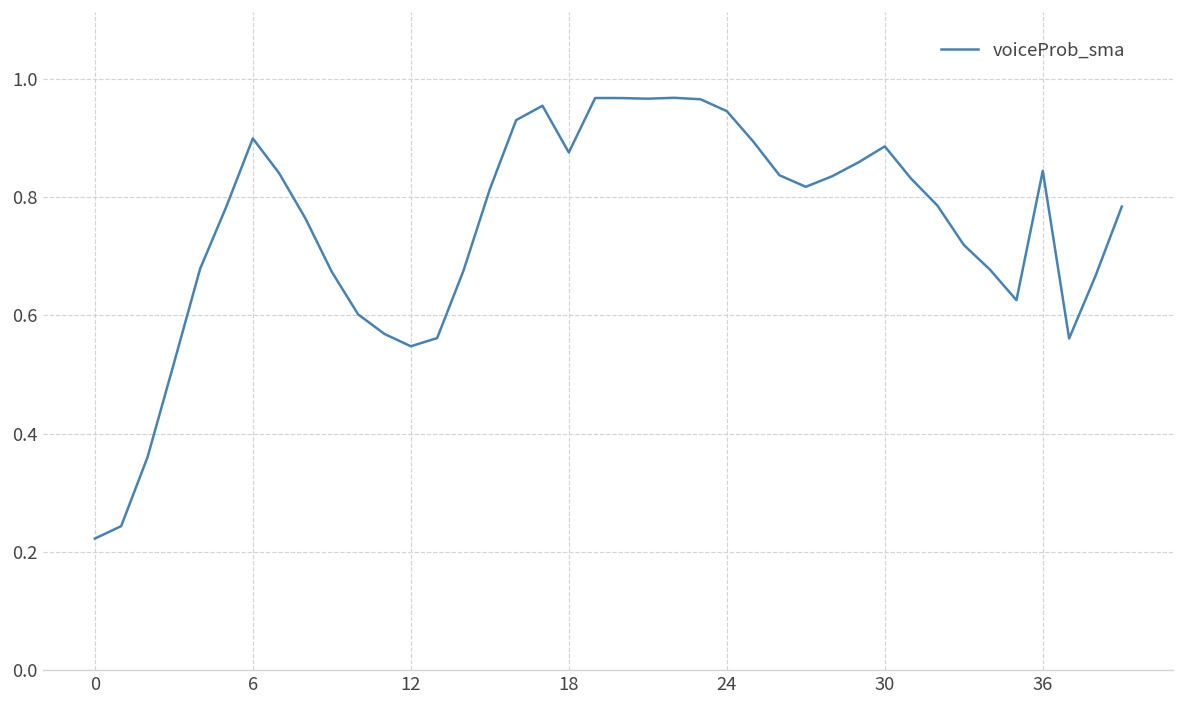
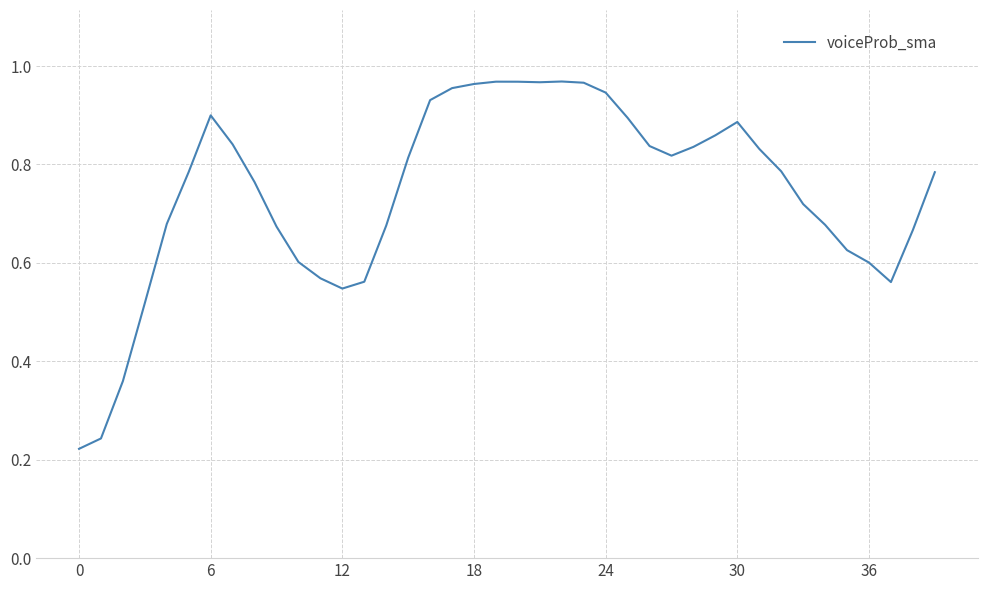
18: 0.88 -> 0.96
36: 0.84 -> 0.60
